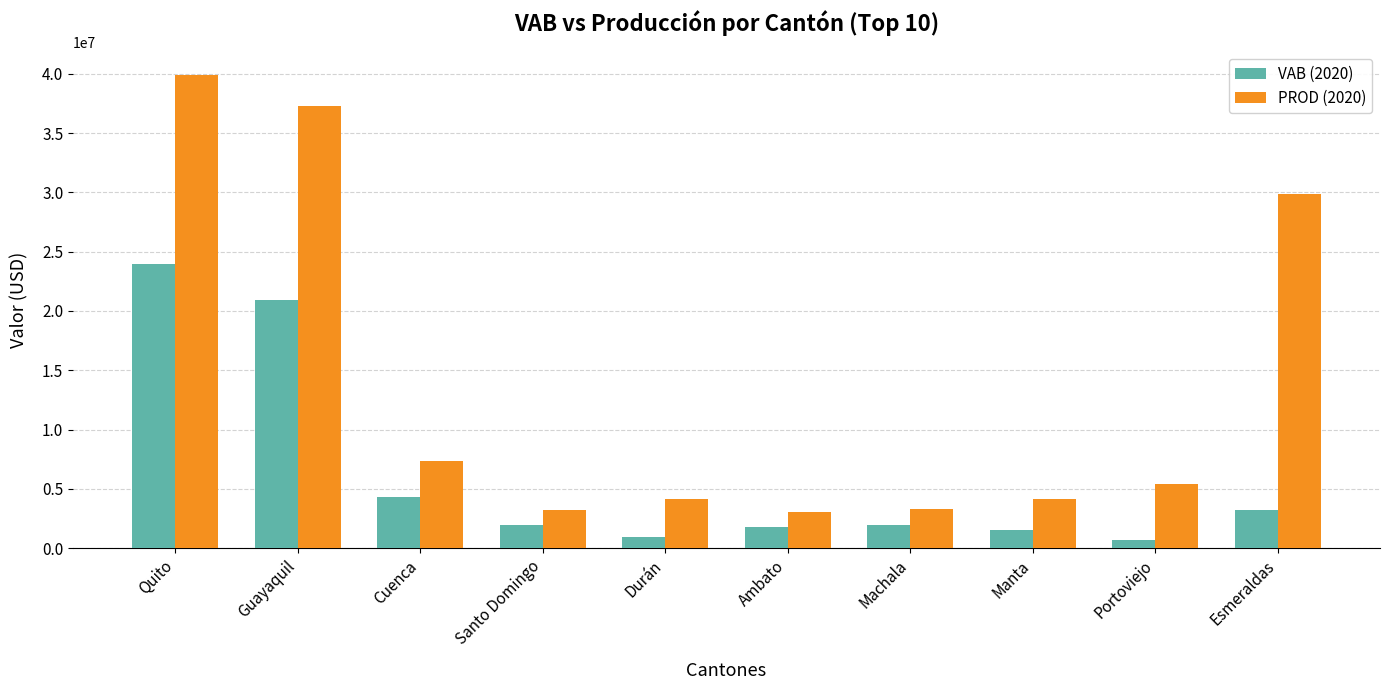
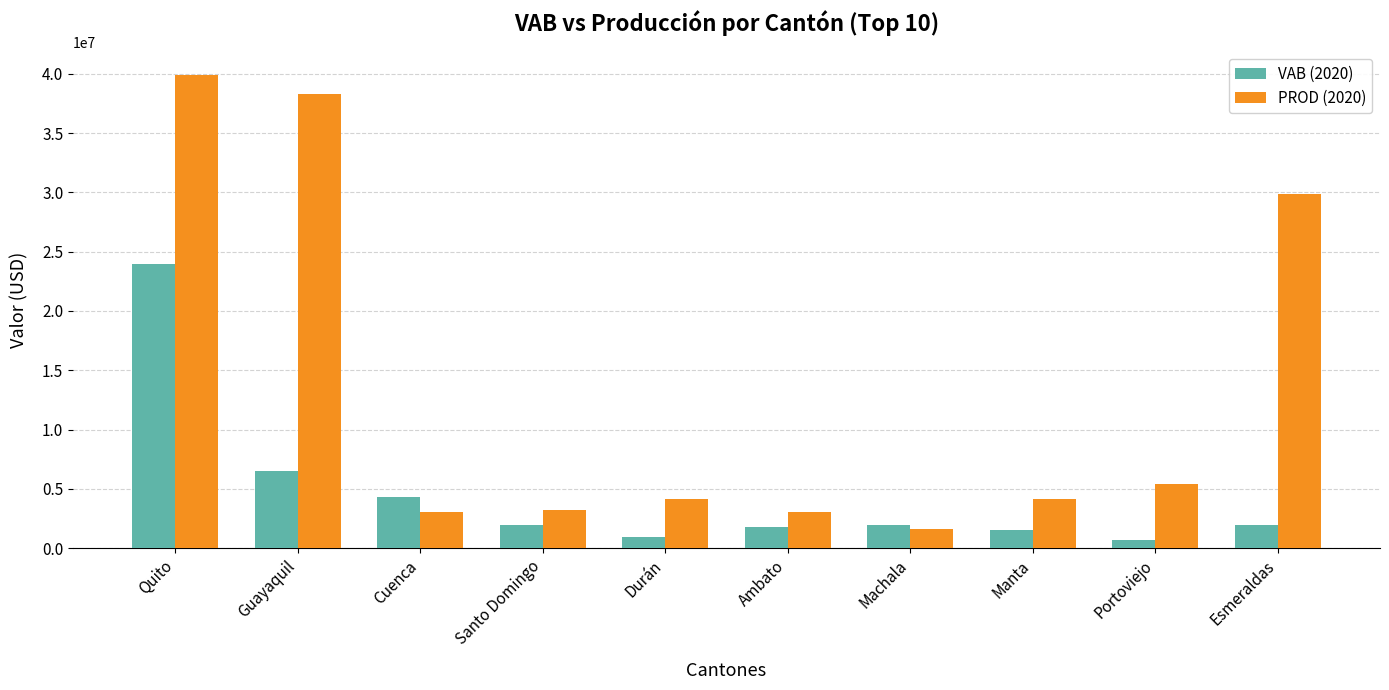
VAB (2020), Guayaquil: 21000000 -> 6500000
PROD (2020), Guayaquil: 37300000 -> 38300000
PROD (2020), Cuenca: 7300000 -> 3000000
PROD (2020), Machala: 3300000 -> 1600000
VAB (2020), Esmeraldas: 3200000 -> 2000000
